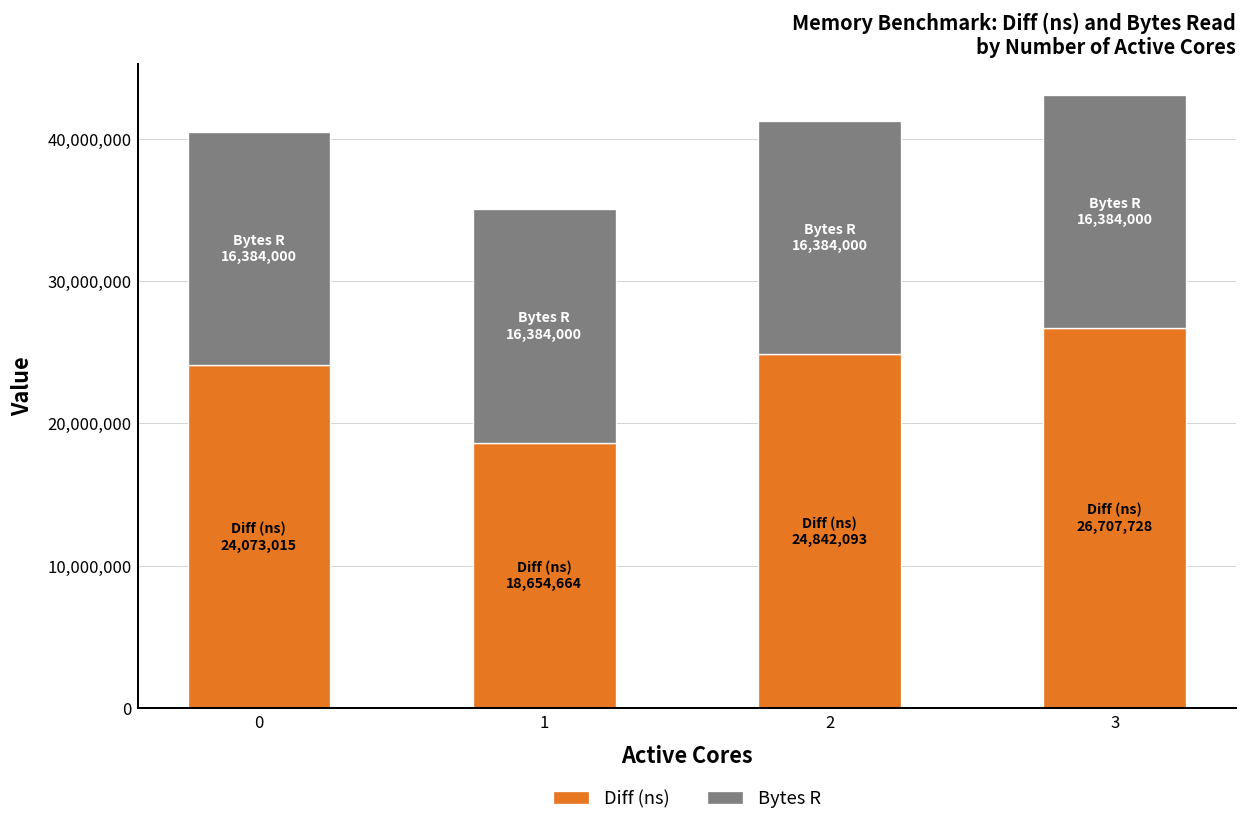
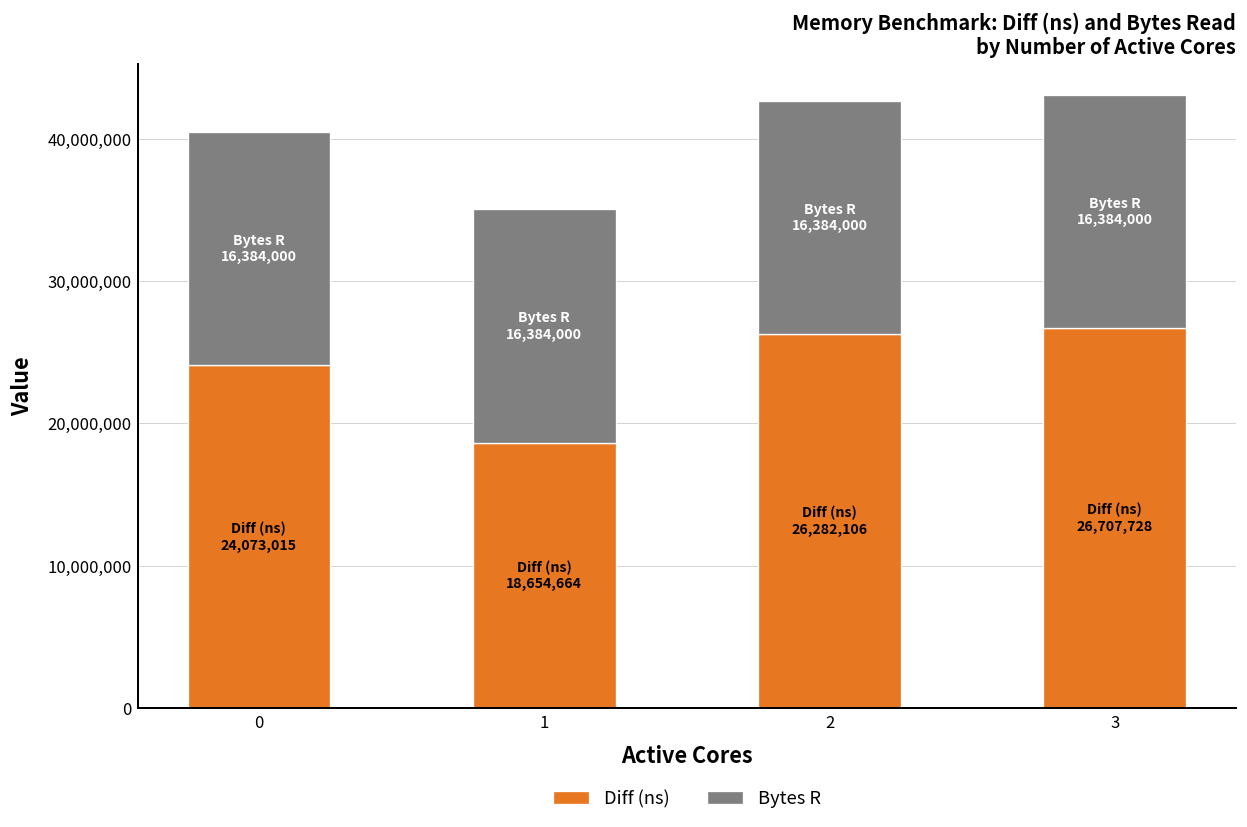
Diff (ns), 2: 24,842,093 -> 26,282,106
